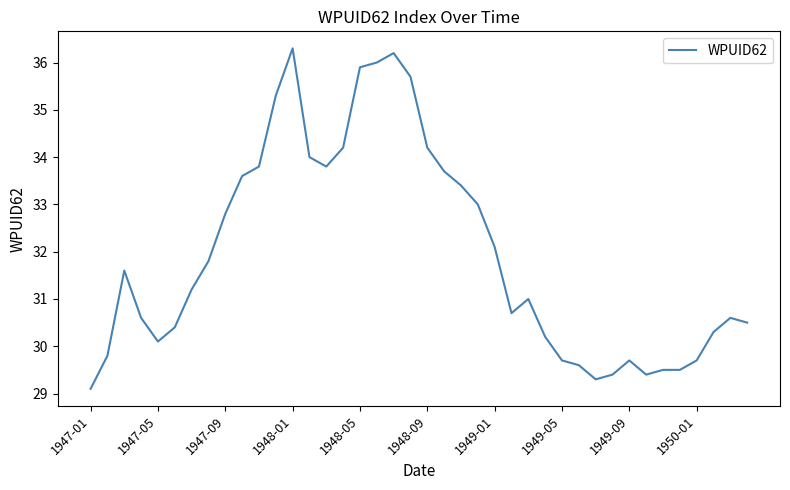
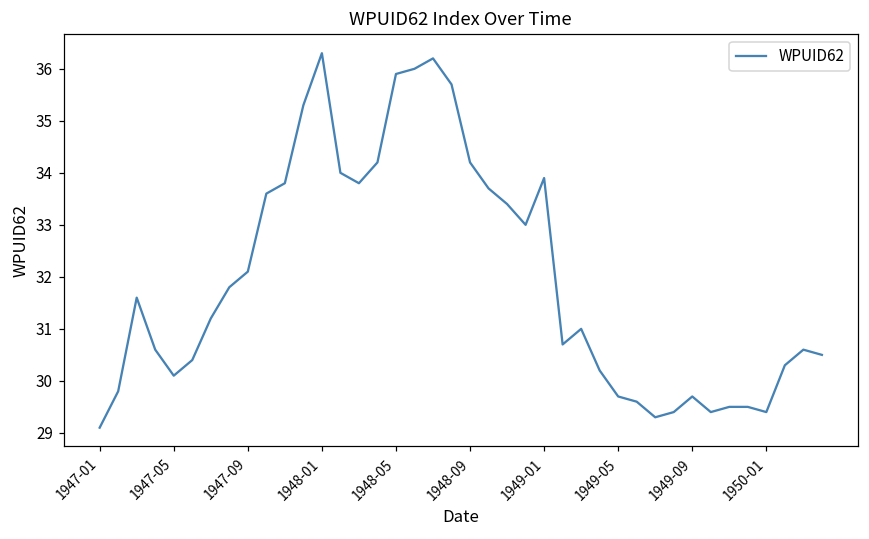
1947-09: 32.8 -> 32.1
1949-01: 32.1 -> 33.9
1950-01: 29.7 -> 29.4
